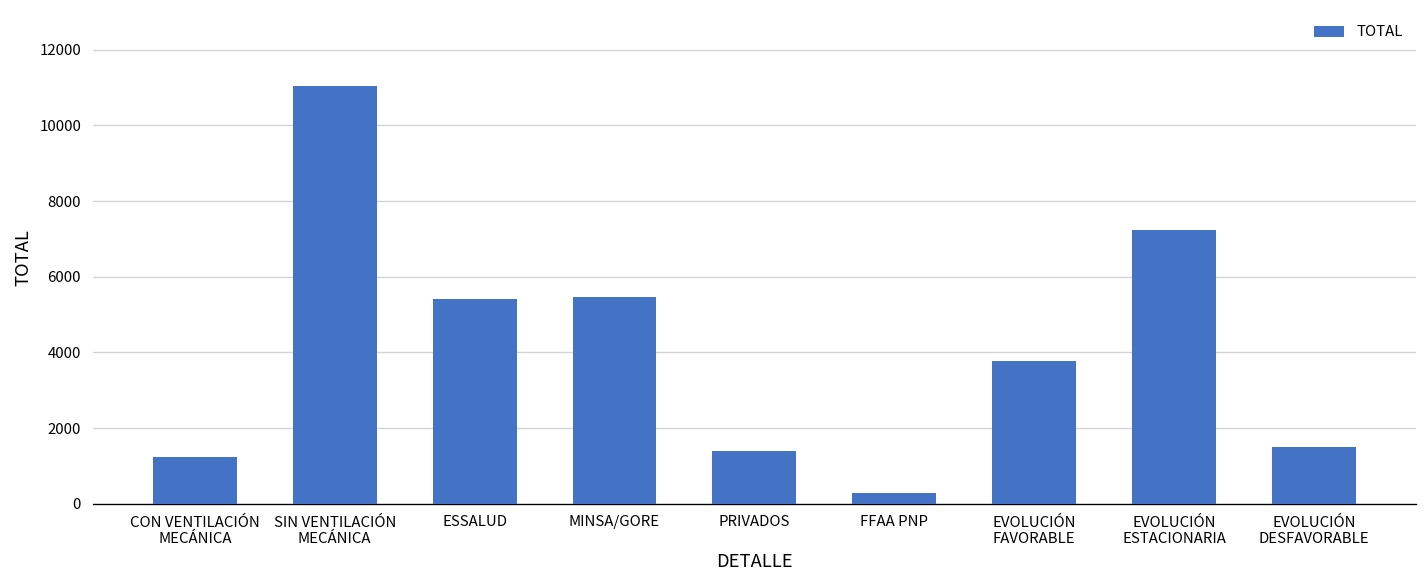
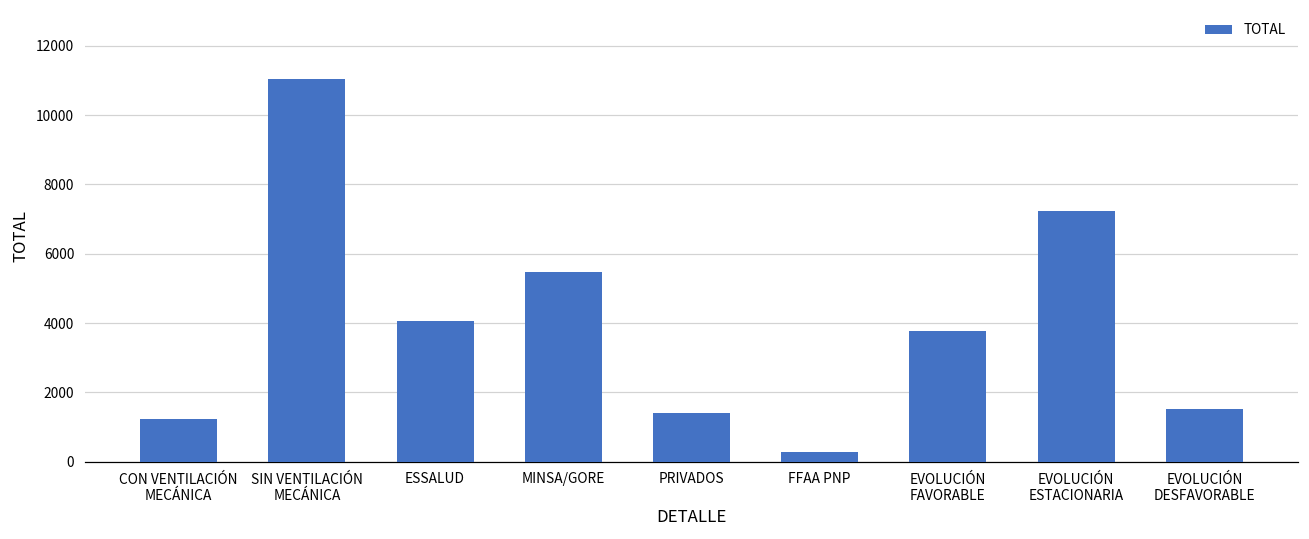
ESSALUD: 5400 -> 4100
